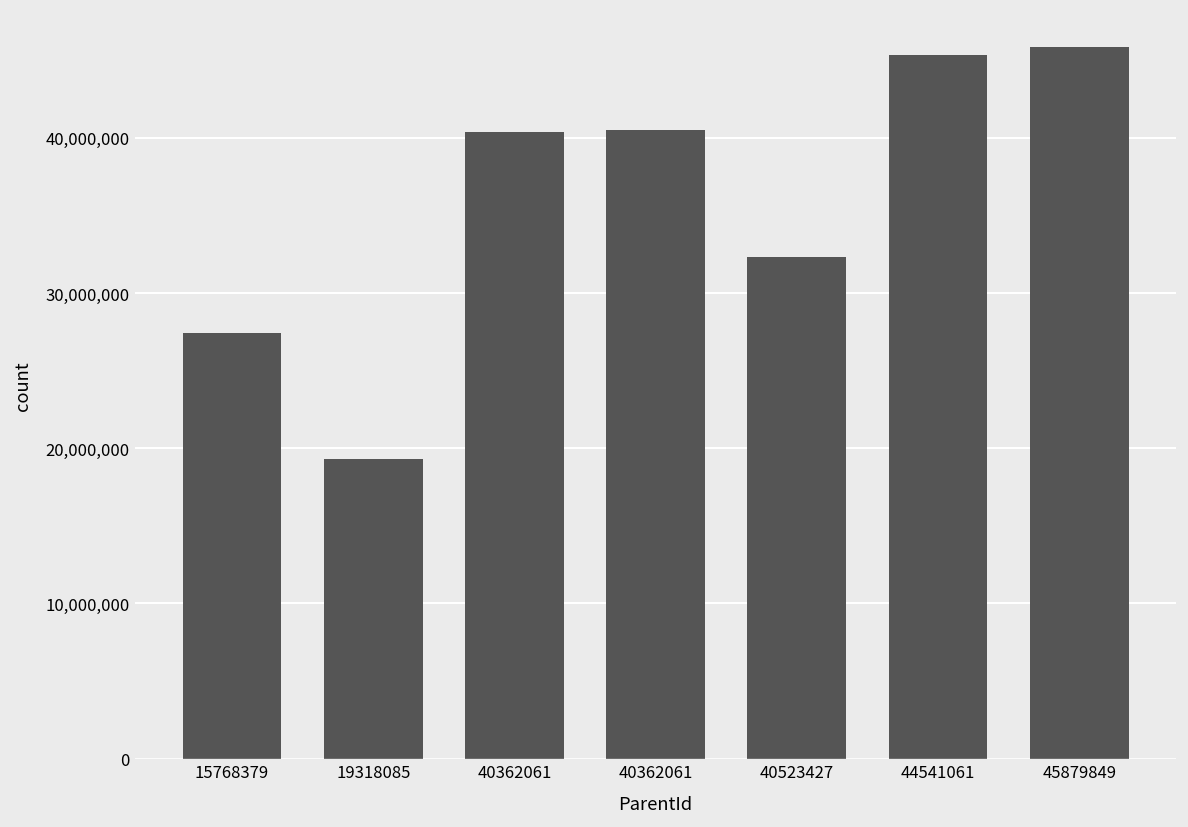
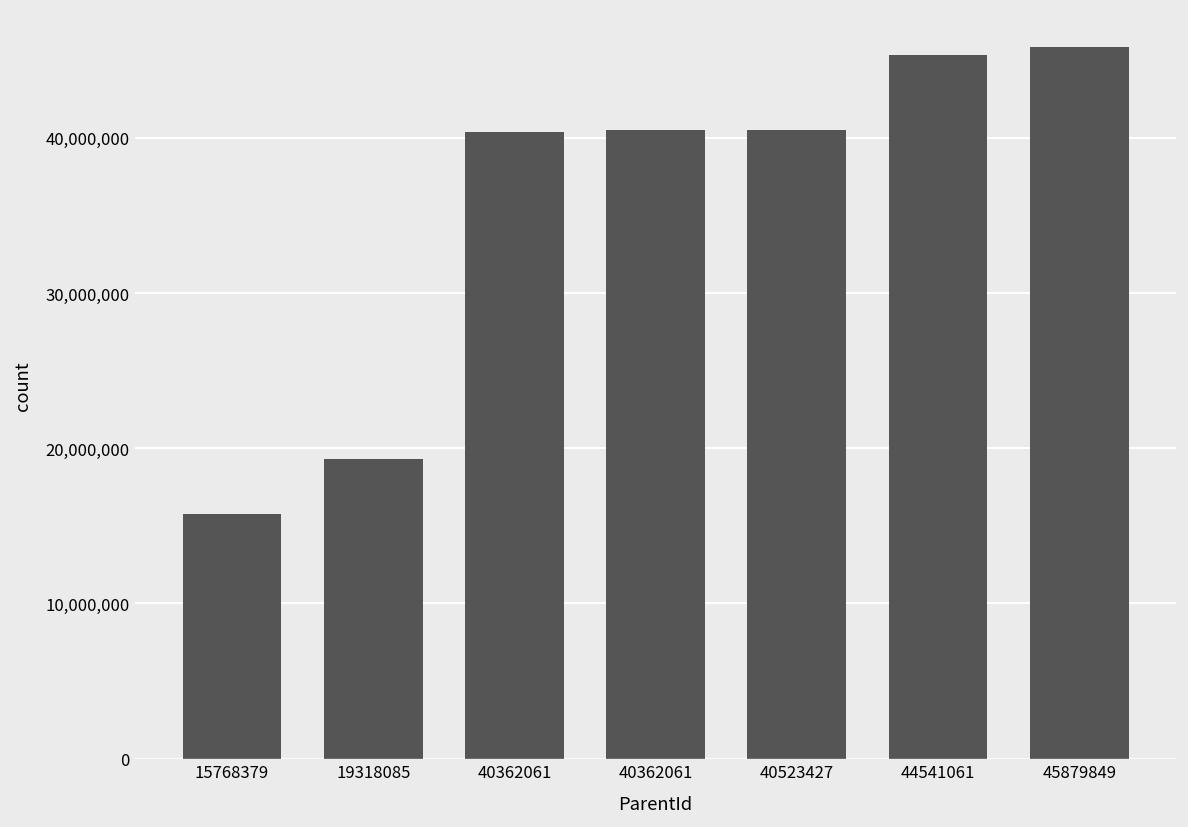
15768379: 27,400,000 -> 15,800,000
40523427: 32,300,000 -> 40,500,000
